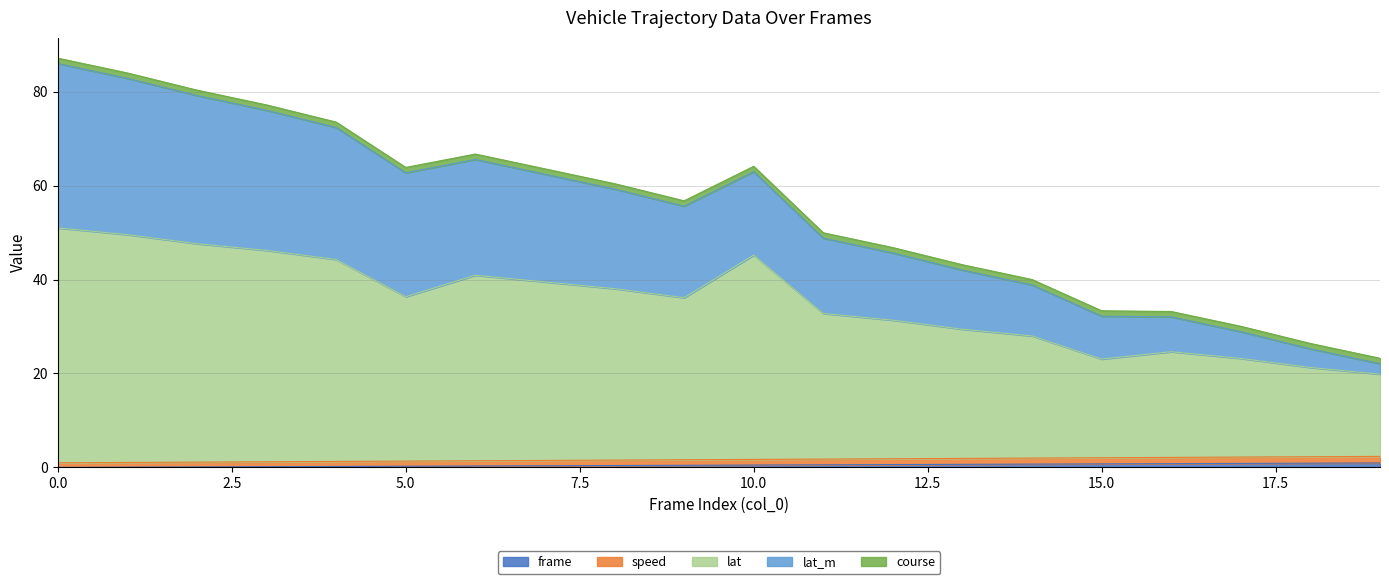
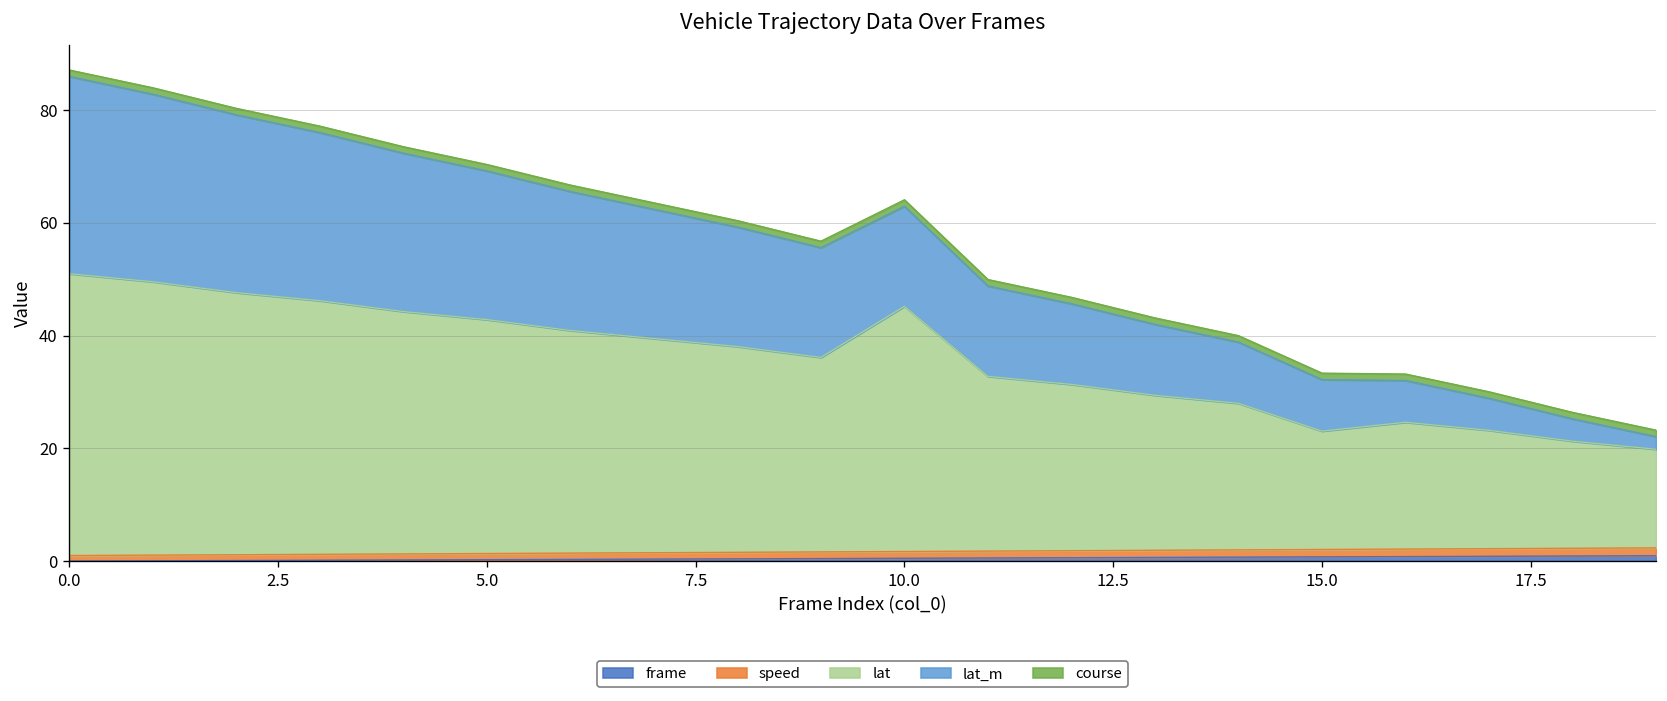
lat, 5.0: 35 -> 41
